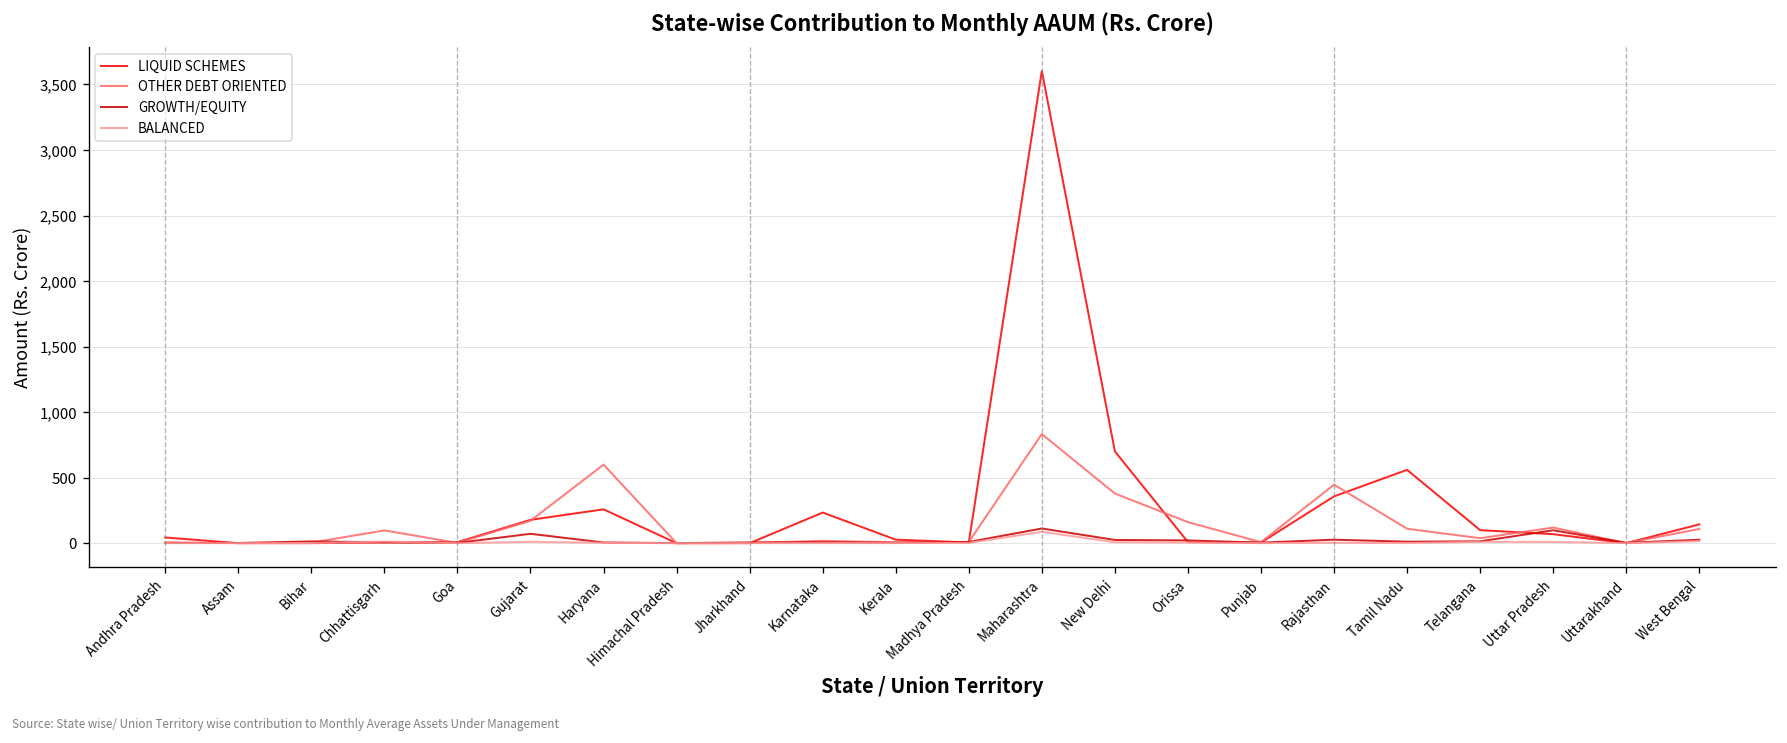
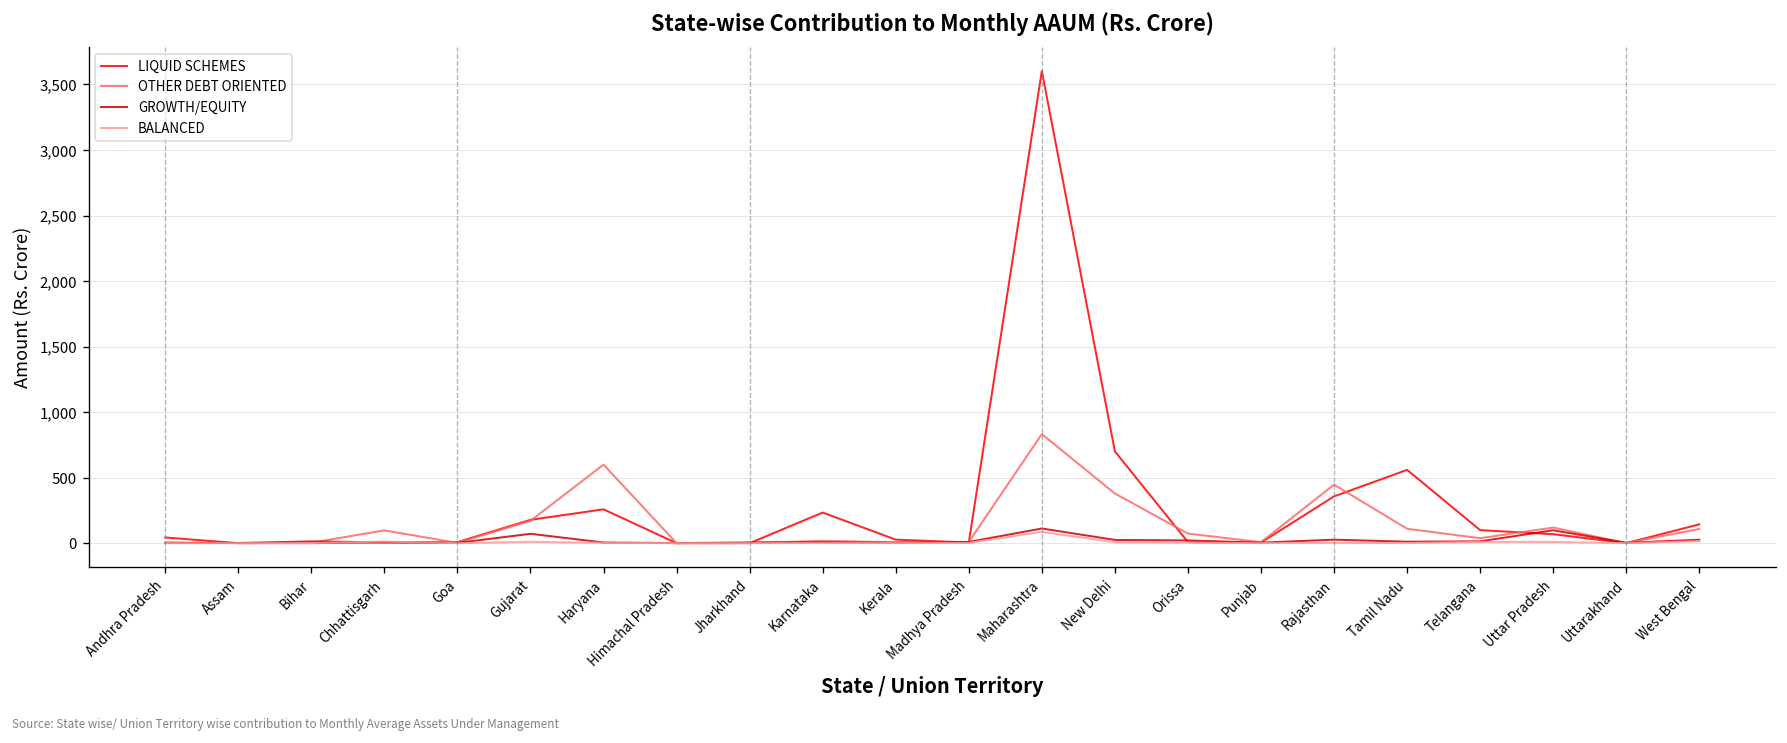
OTHER DEBT ORIENTED, Orissa: 160 -> 70
